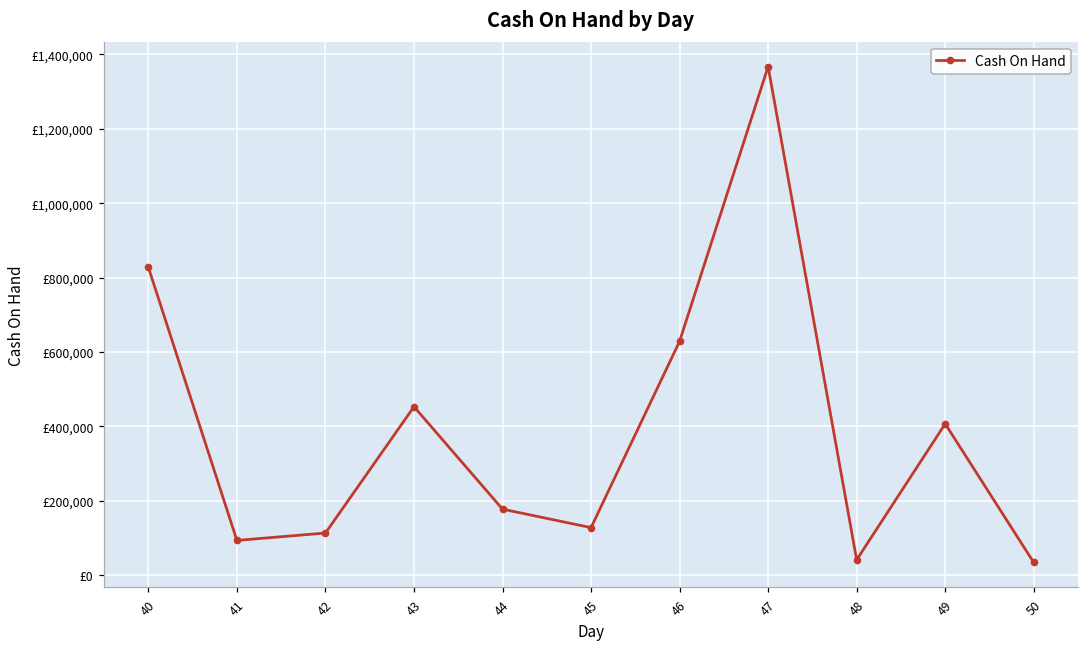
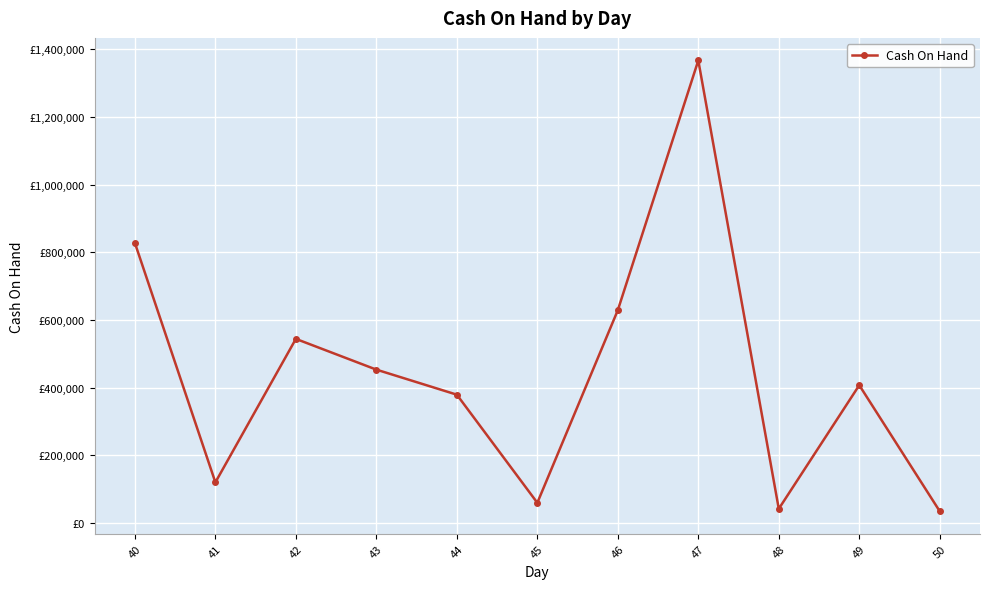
41: £90,000 -> £120,000
42: £110,000 -> £540,000
44: £180,000 -> £380,000
45: £130,000 -> £60,000
